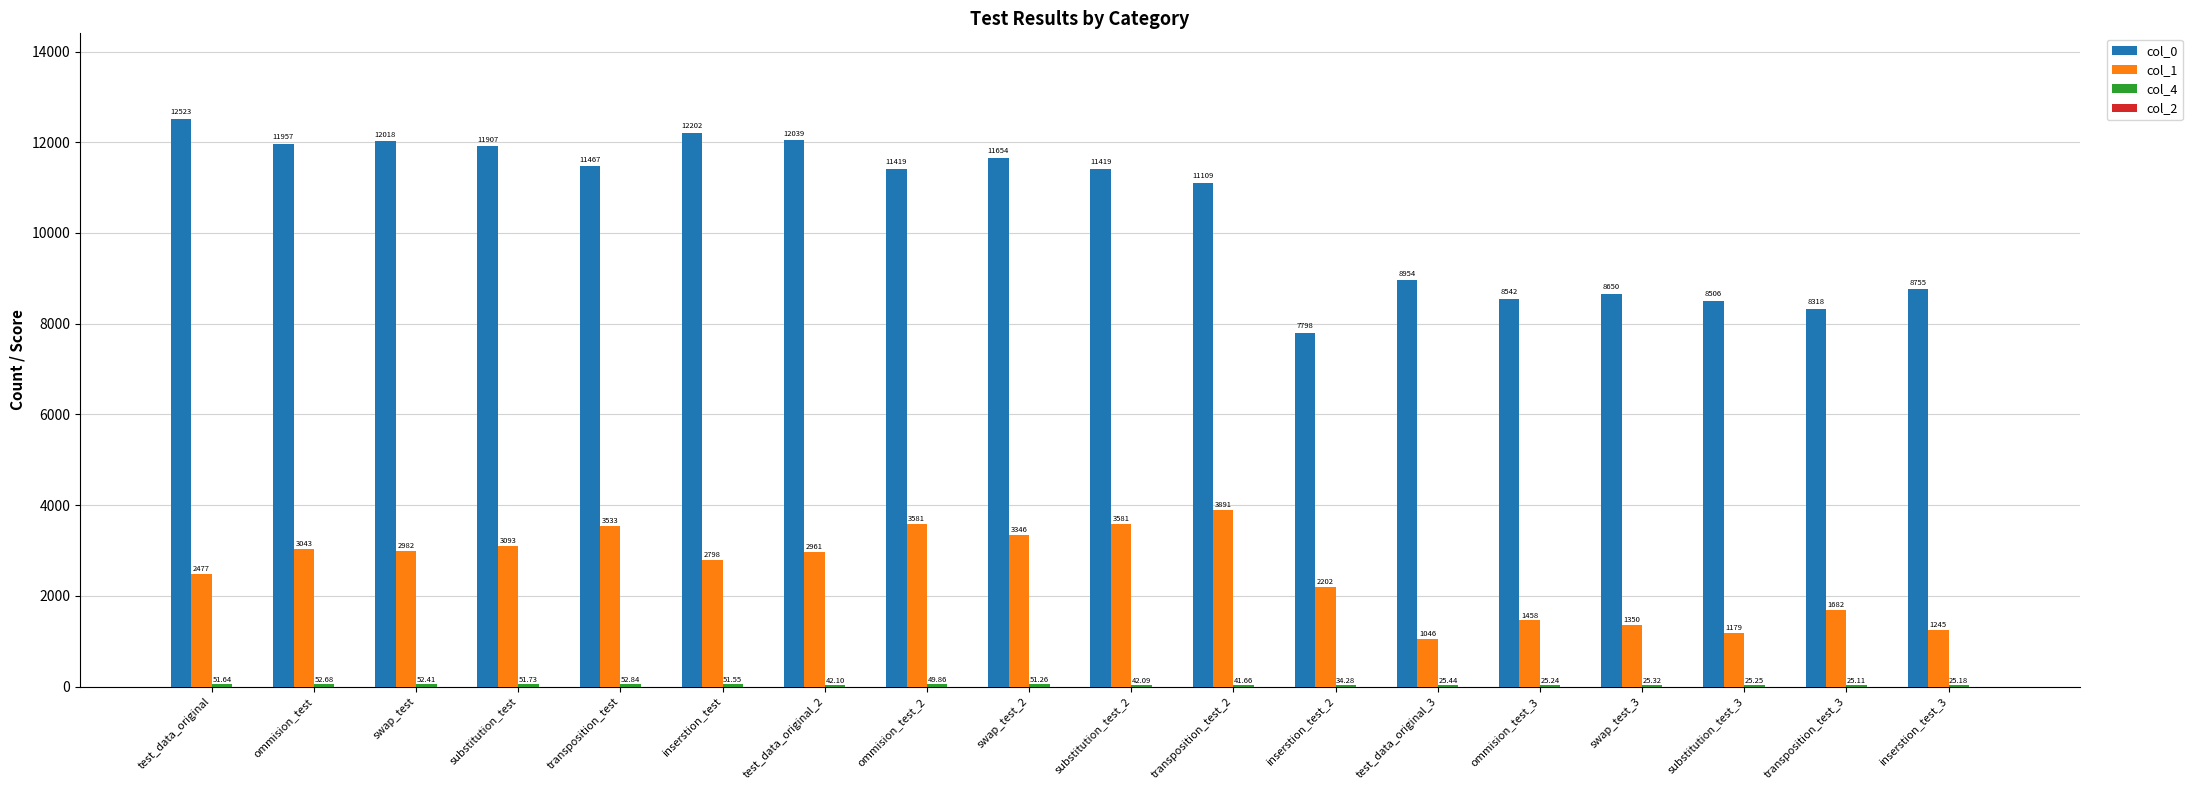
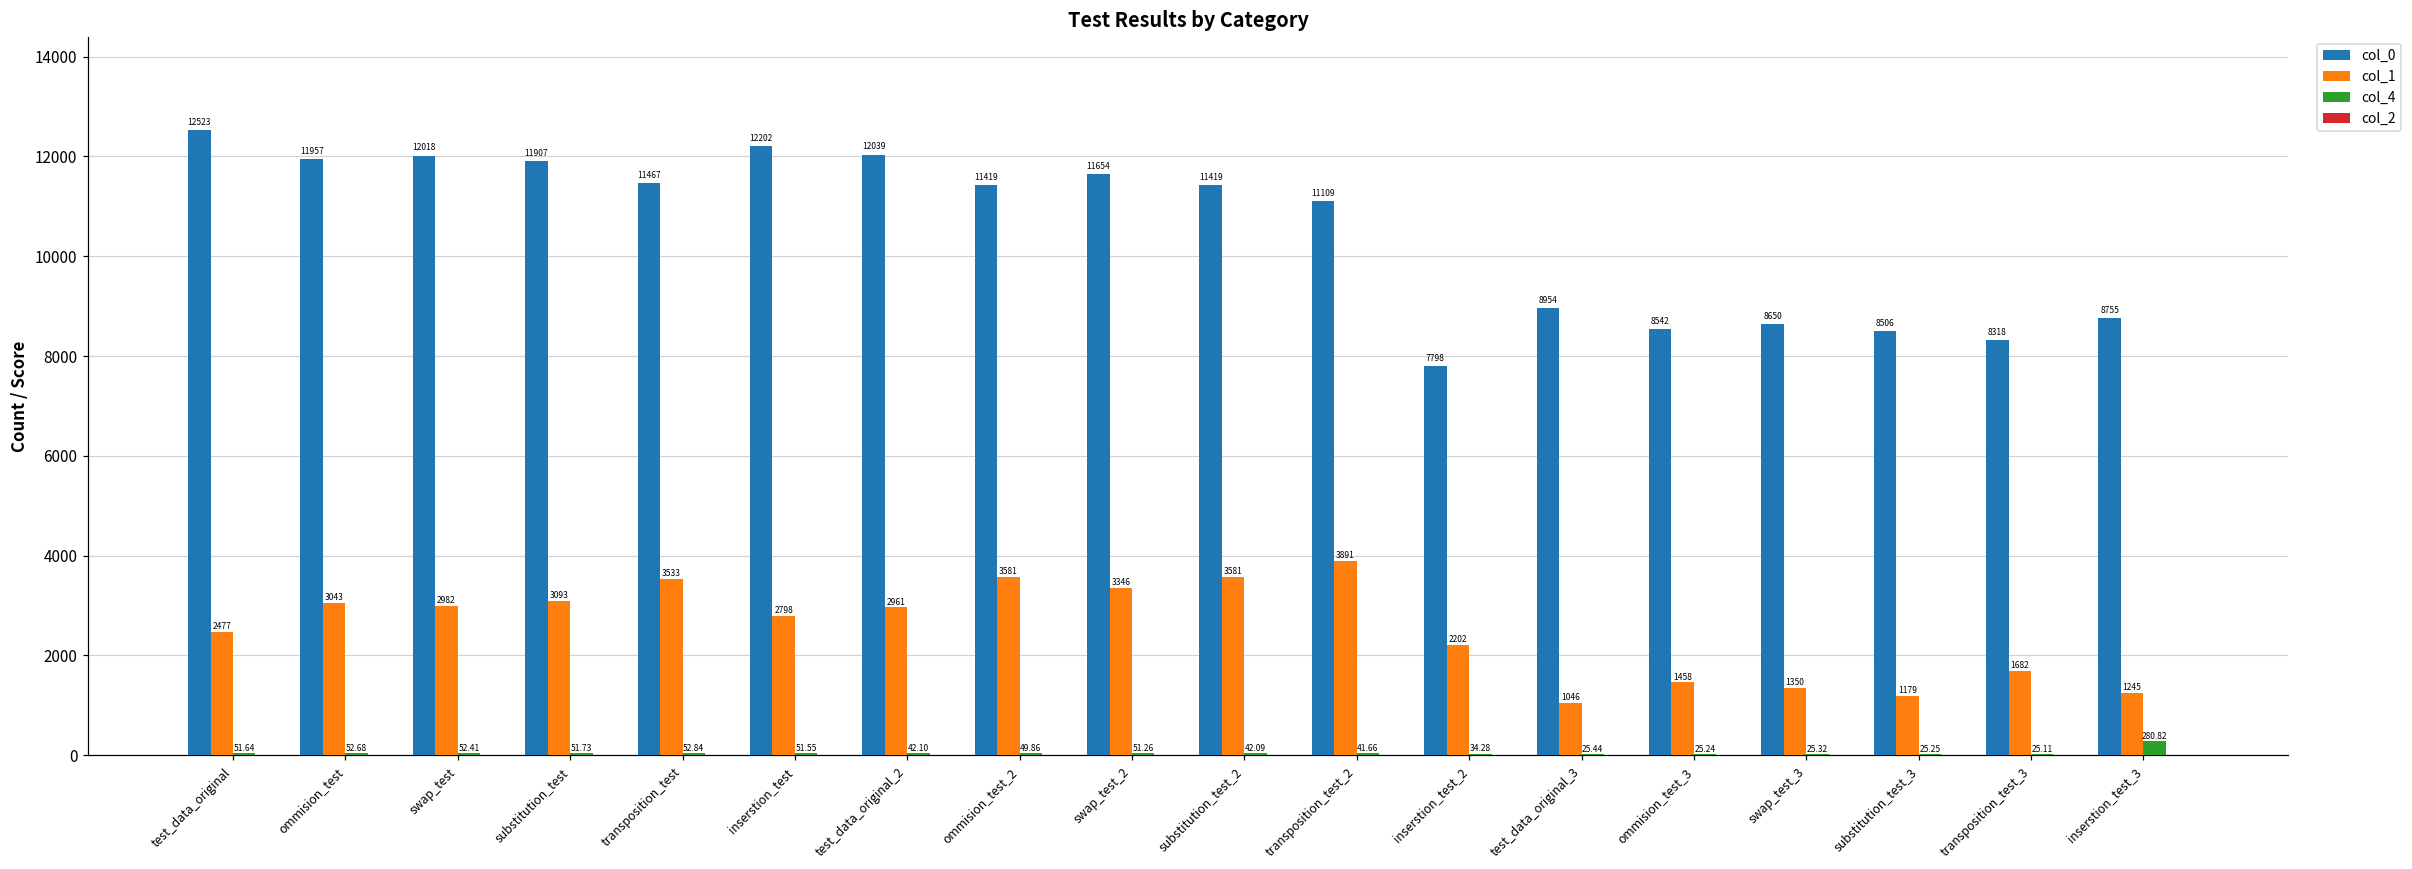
col_4, inserstion_test_3: 25.18 -> 280.82
